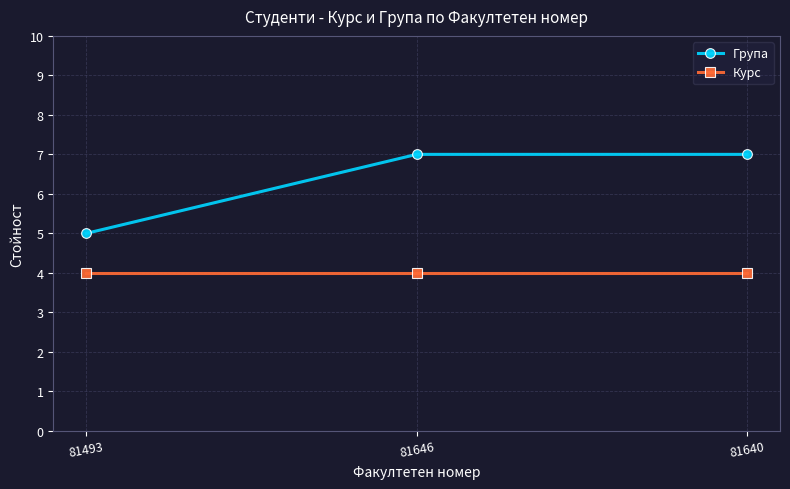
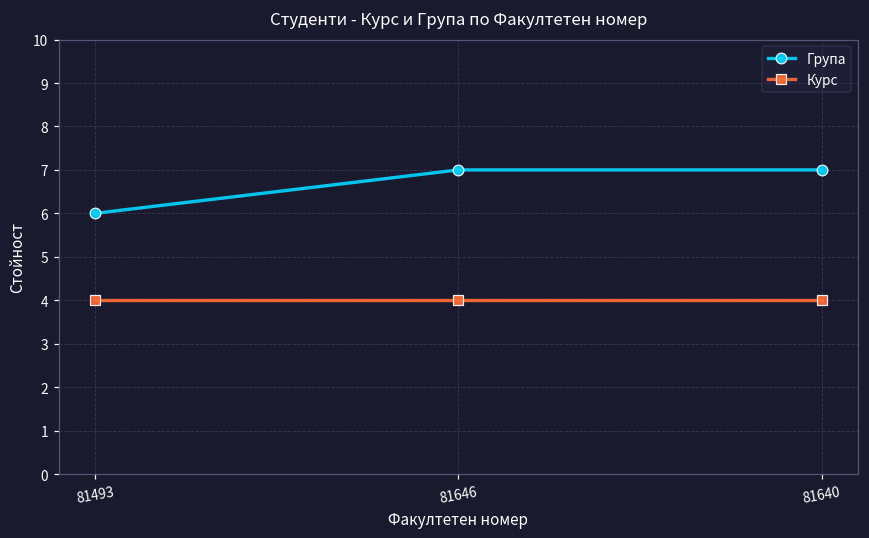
Група, 81493: 5 -> 6
